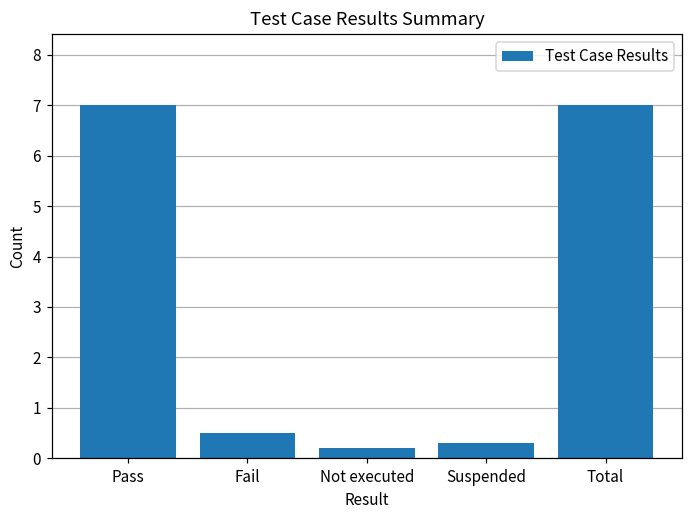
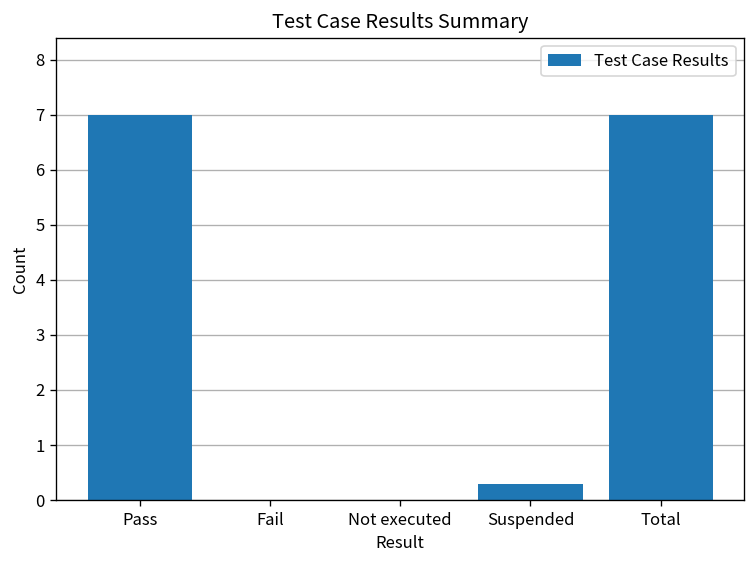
Fail: 0.5 -> 0.0
Not executed: 0.2 -> 0.0
